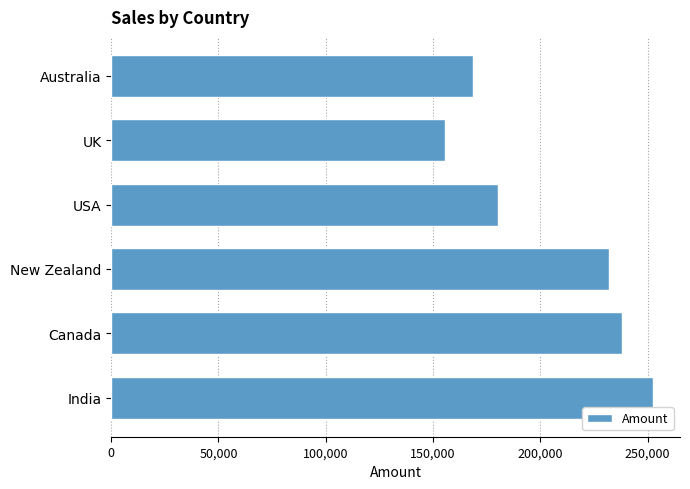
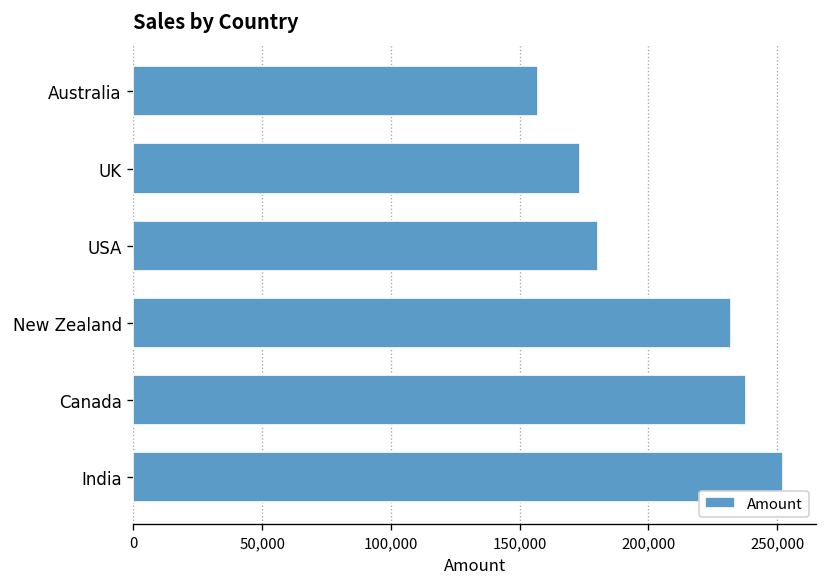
Australia: 169,000 -> 157,000
UK: 156,000 -> 174,000
